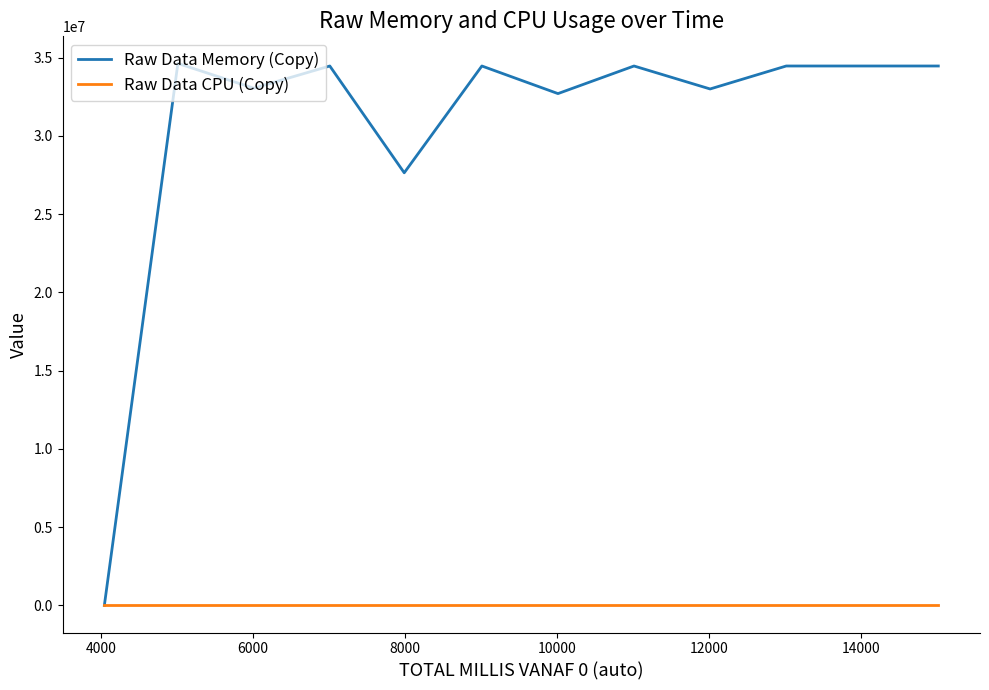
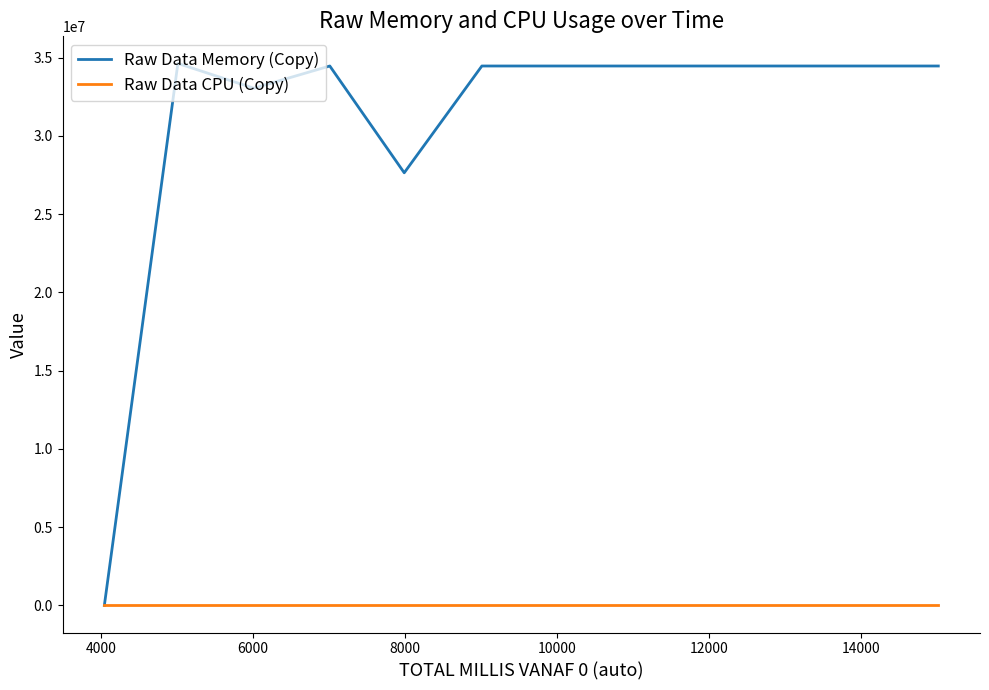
Raw Data Memory (Copy), 10000: 32700000 -> 34500000
Raw Data Memory (Copy), 12000: 33000000 -> 34500000
